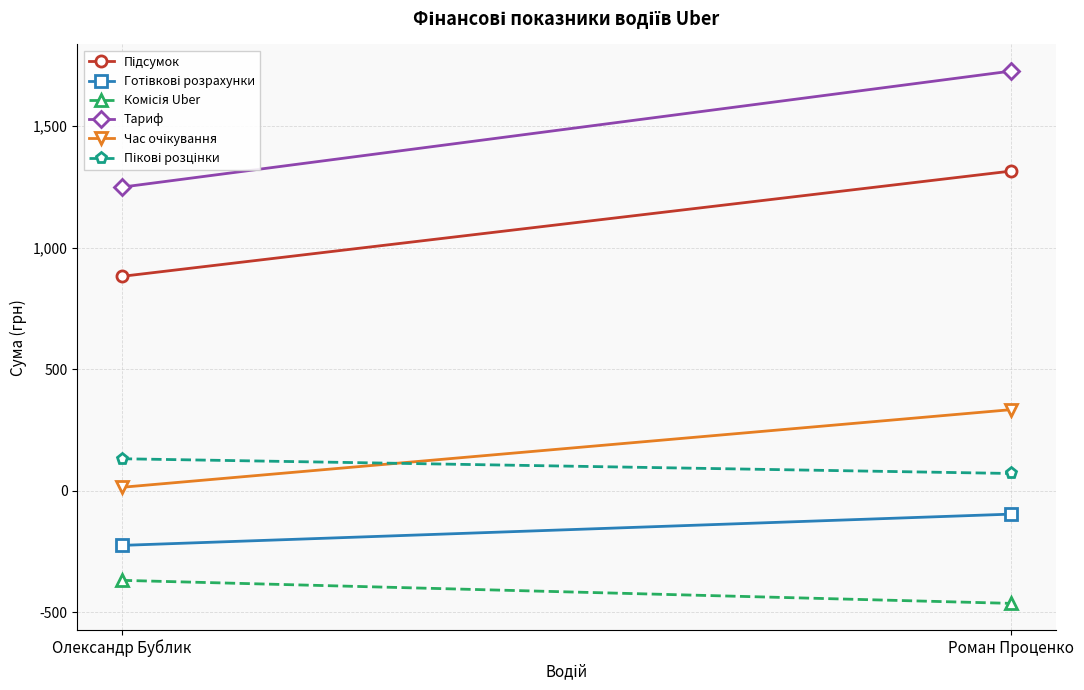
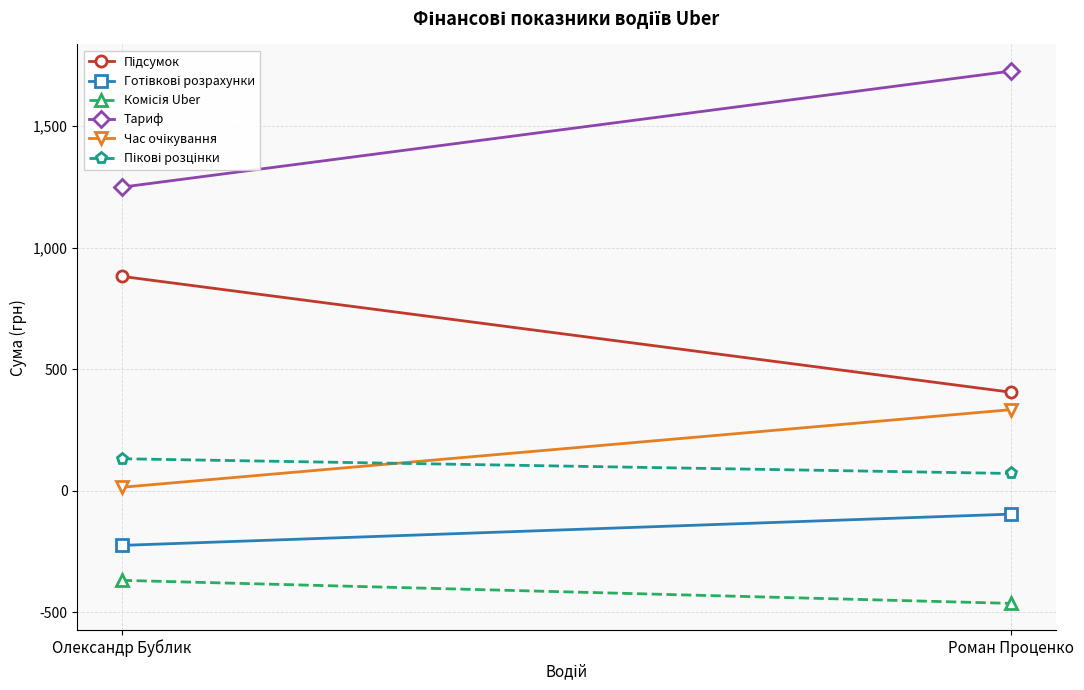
Підсумок, Роман Проценко: 1,320 -> 400
